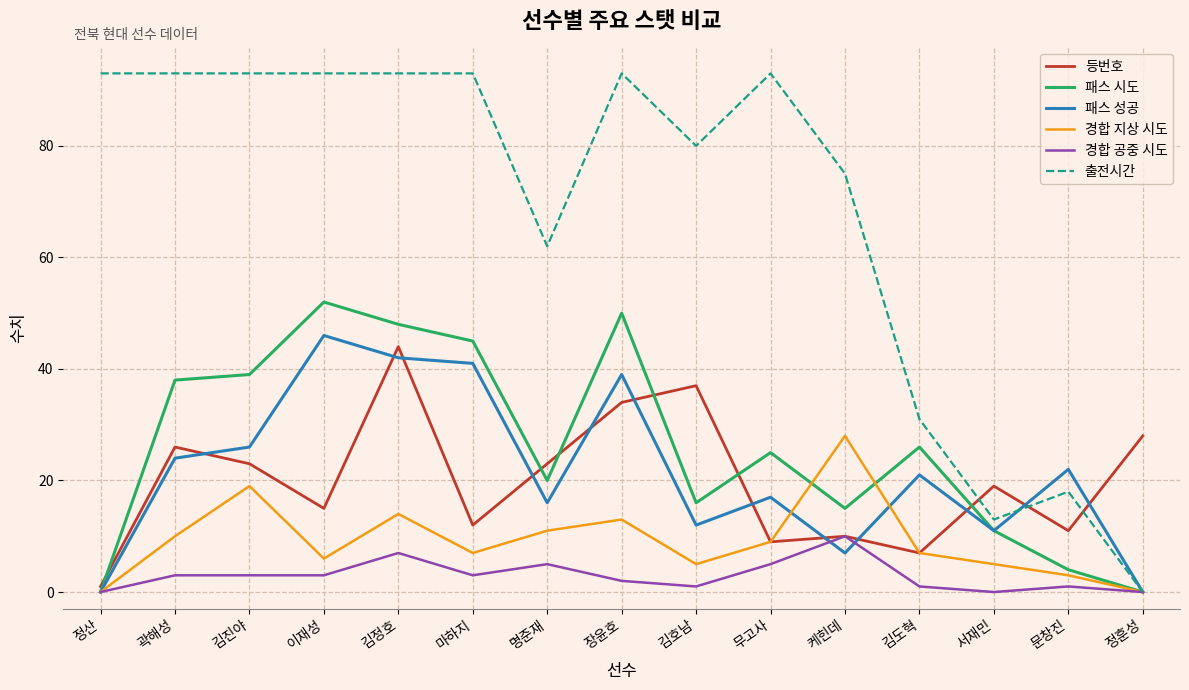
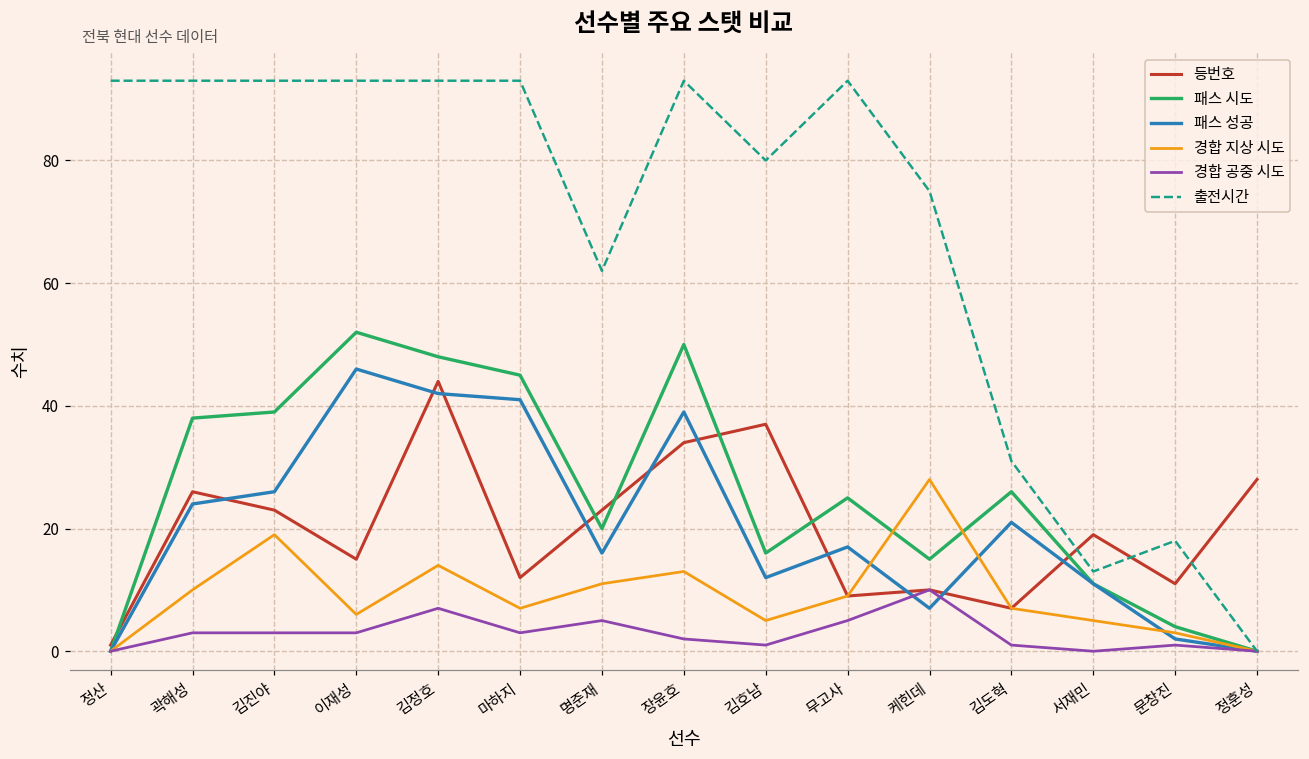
패스 성공, 문창진: 22 -> 2
